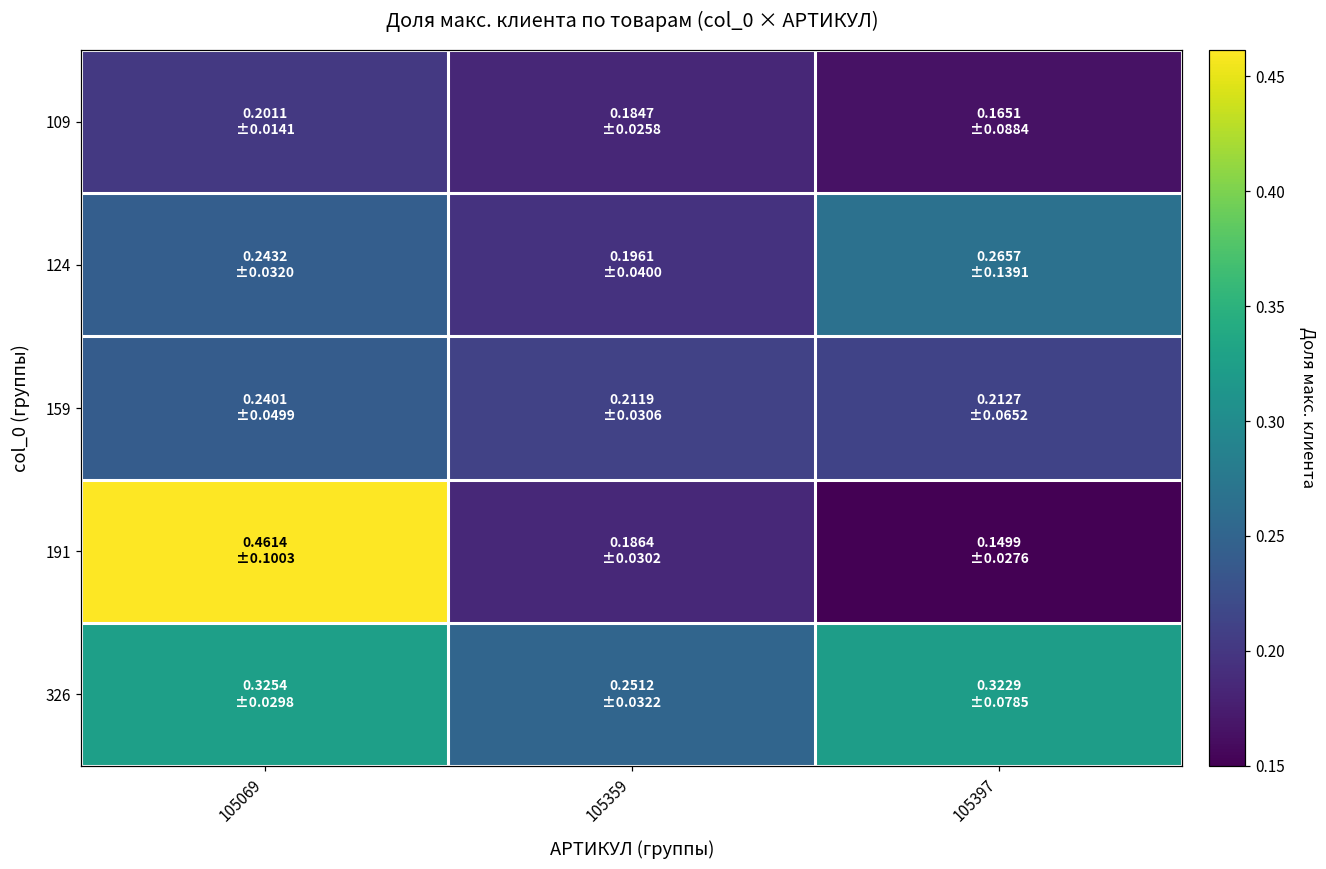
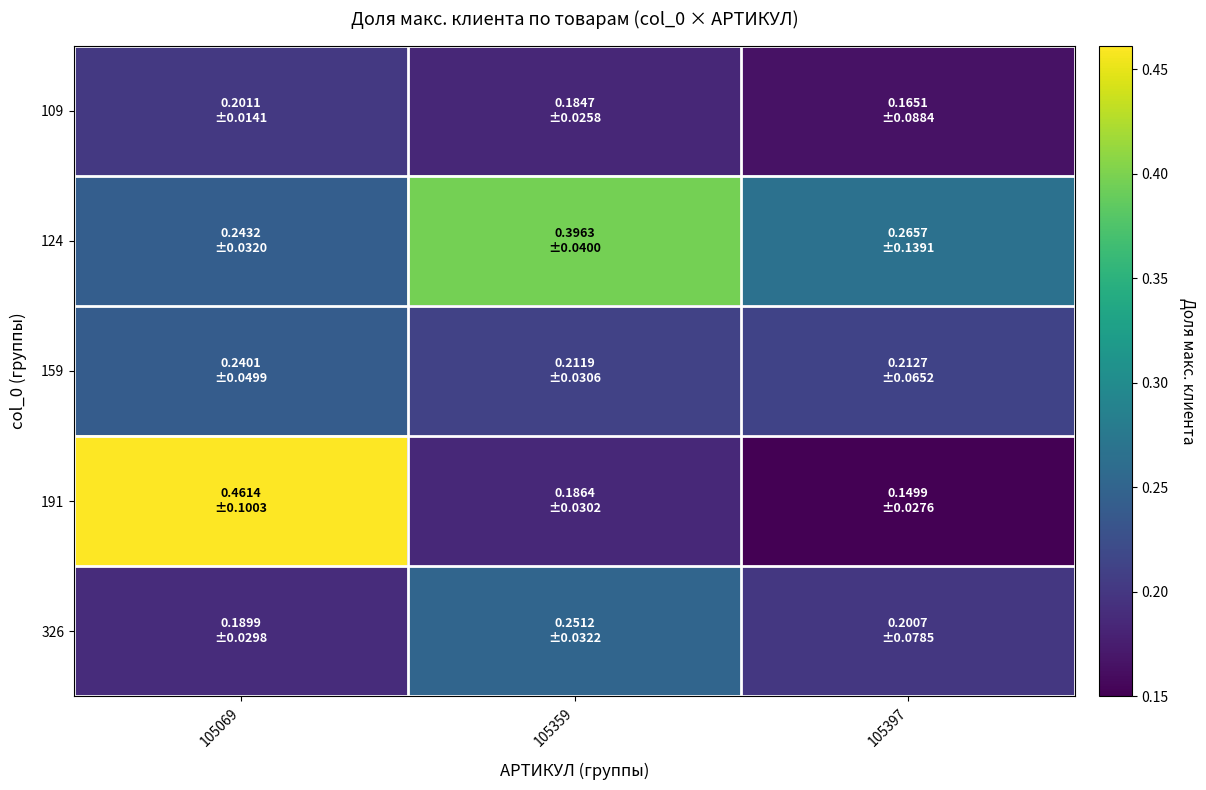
124, 105359: 0.1961 -> 0.3963
326, 105069: 0.3254 -> 0.1899
326, 105397: 0.3229 -> 0.2007
